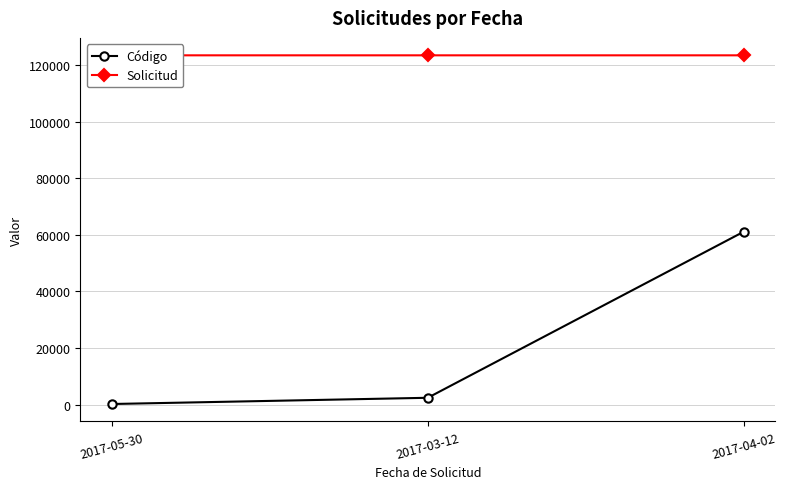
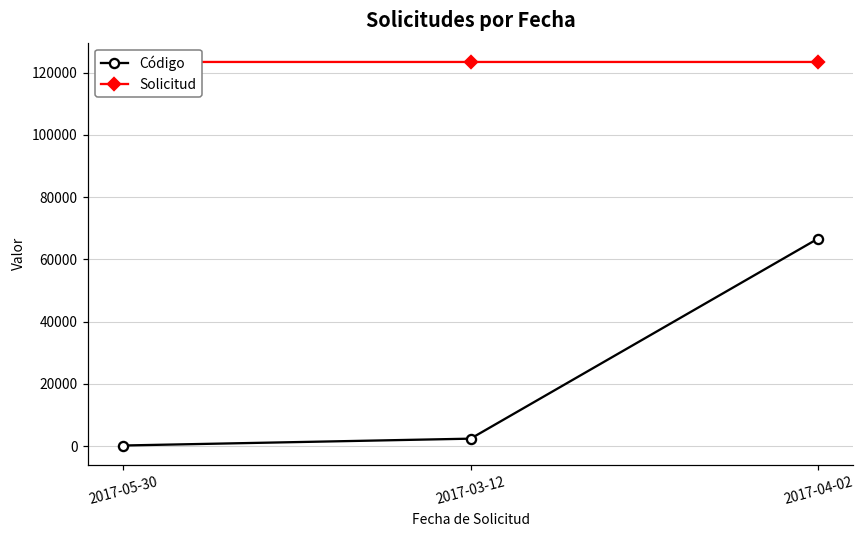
Código, 2017-04-02: 61000 -> 67000
